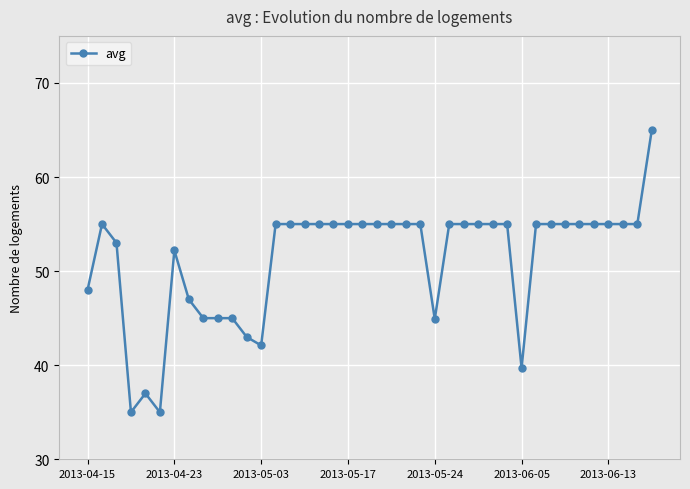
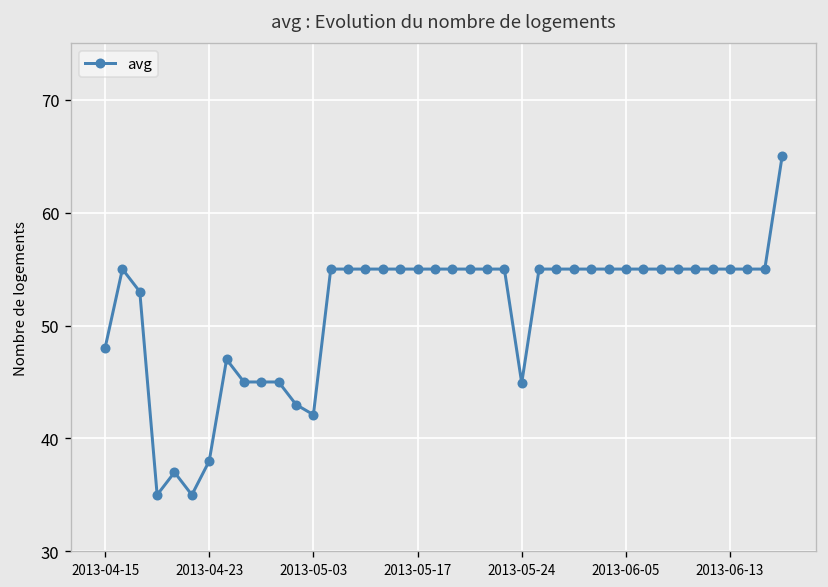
2013-04-23: 52 -> 38
2013-06-05: 40 -> 55
